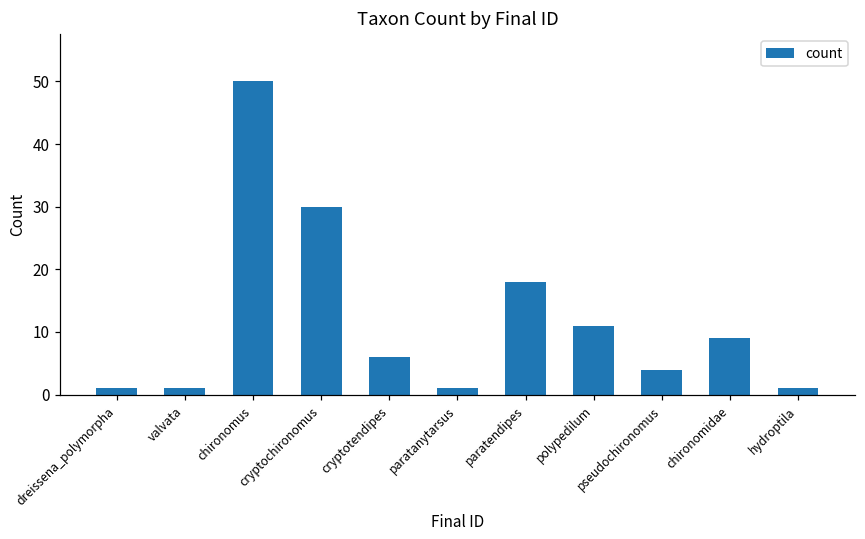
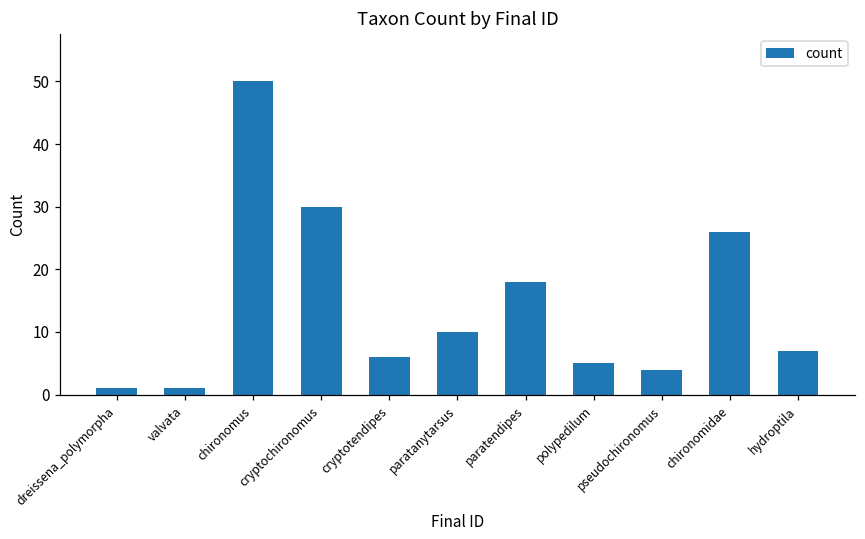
paratanytarsus: 1 -> 10
polypedilum: 11 -> 5
chironomidae: 9 -> 26
hydroptila: 1 -> 7
